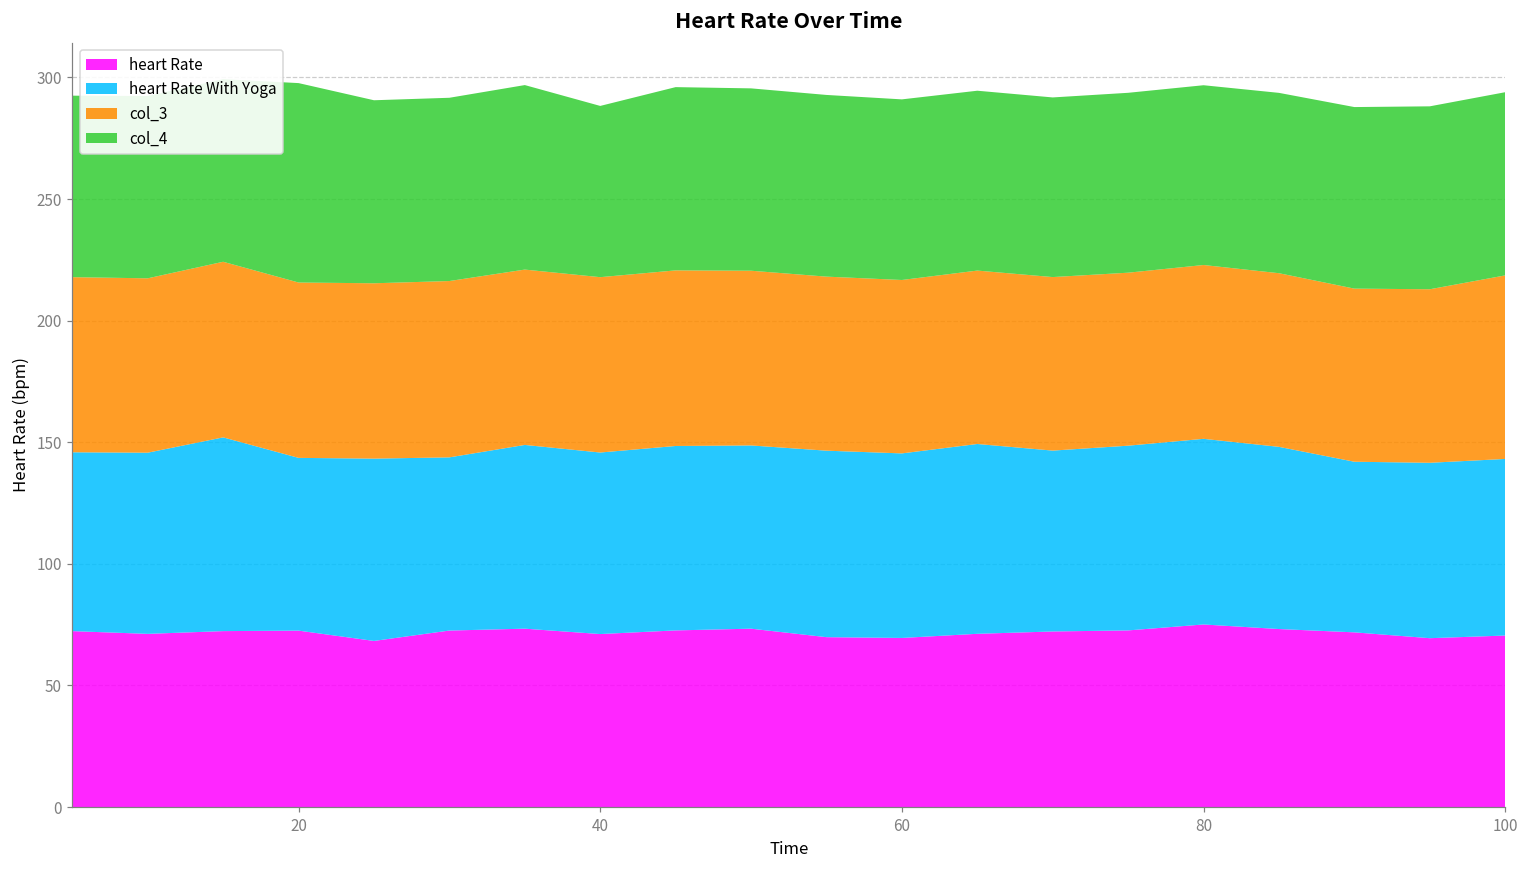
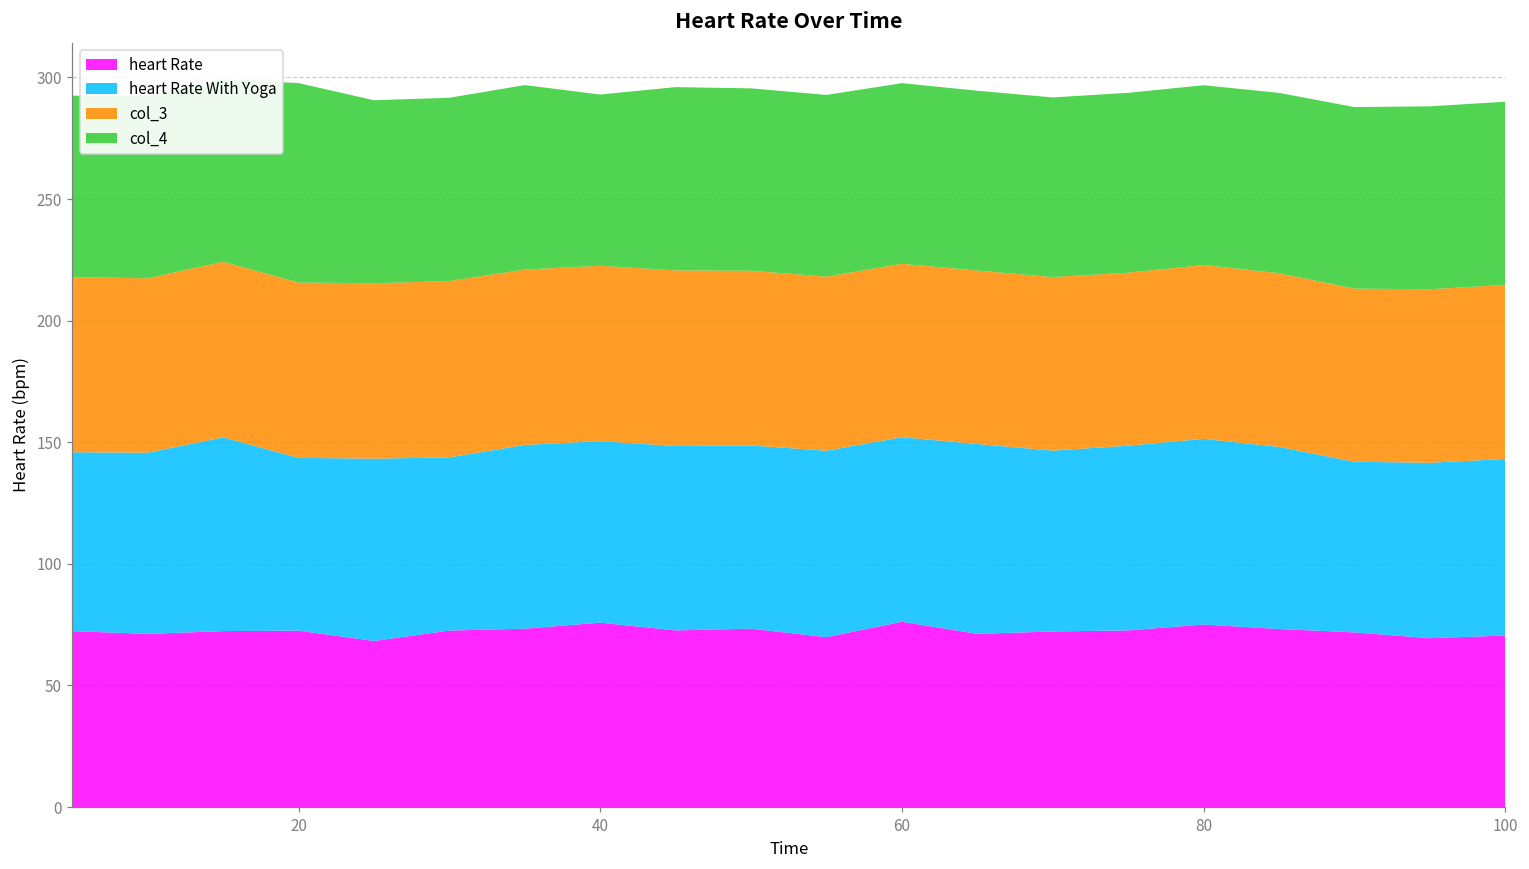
heart Rate, 40: 71 -> 76
heart Rate, 60: 70 -> 76
col_3, 100: 75 -> 72
